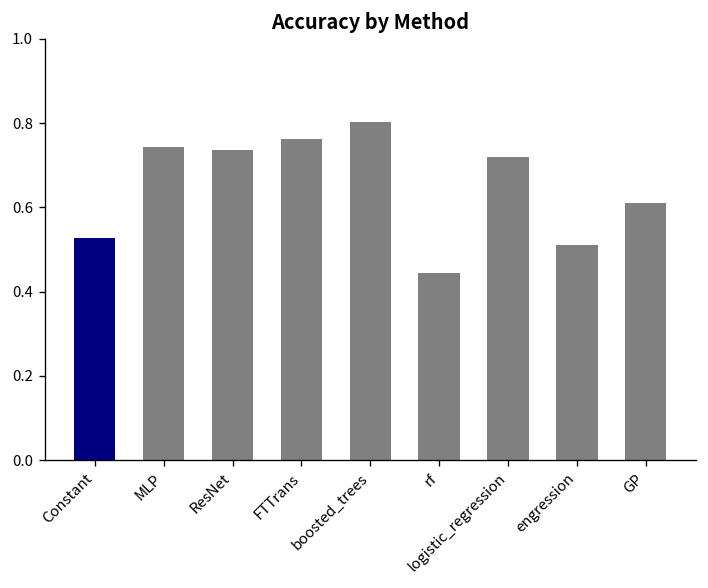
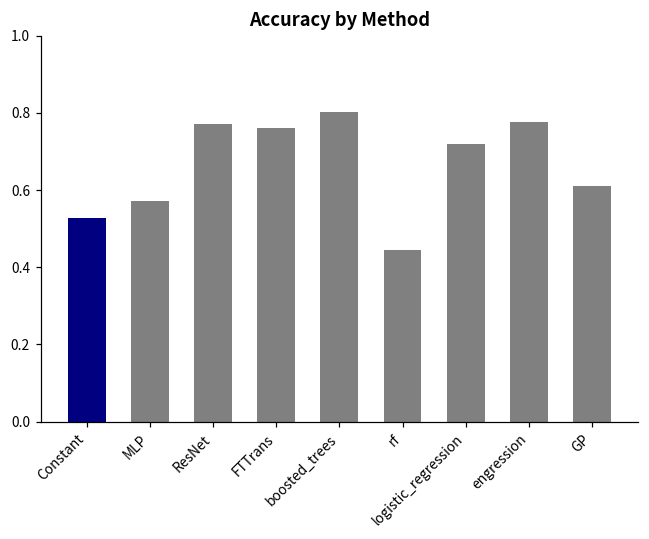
MLP: 0.74 -> 0.57
ResNet: 0.74 -> 0.77
engression: 0.51 -> 0.78
